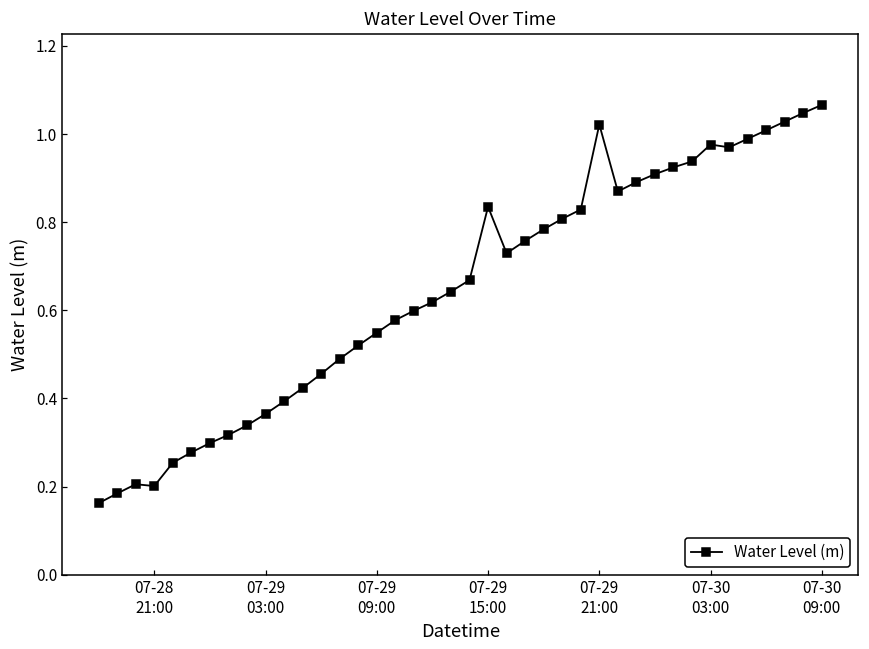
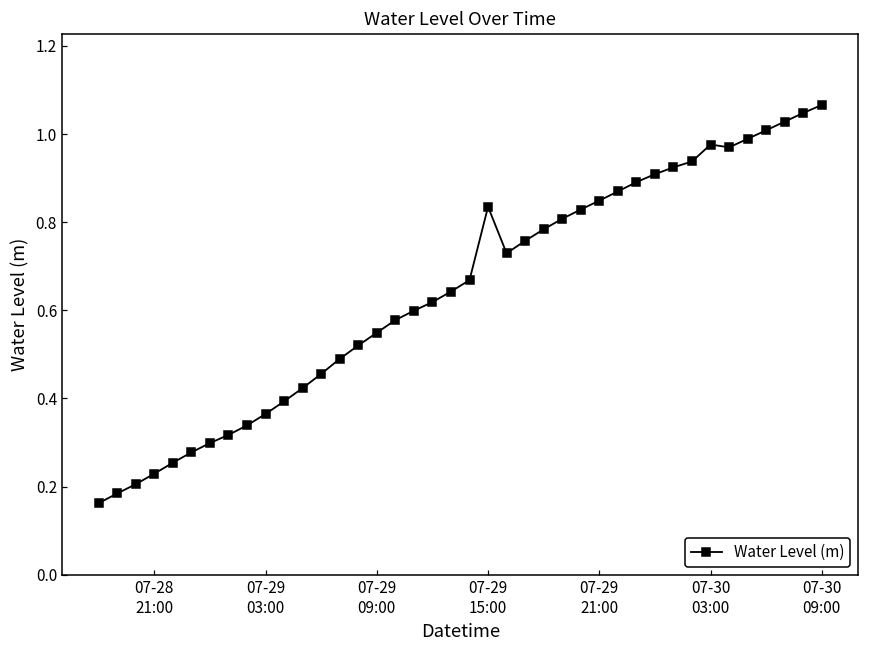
07-28 21:00: 0.20 -> 0.23
07-29 21:00: 1.02 -> 0.85
